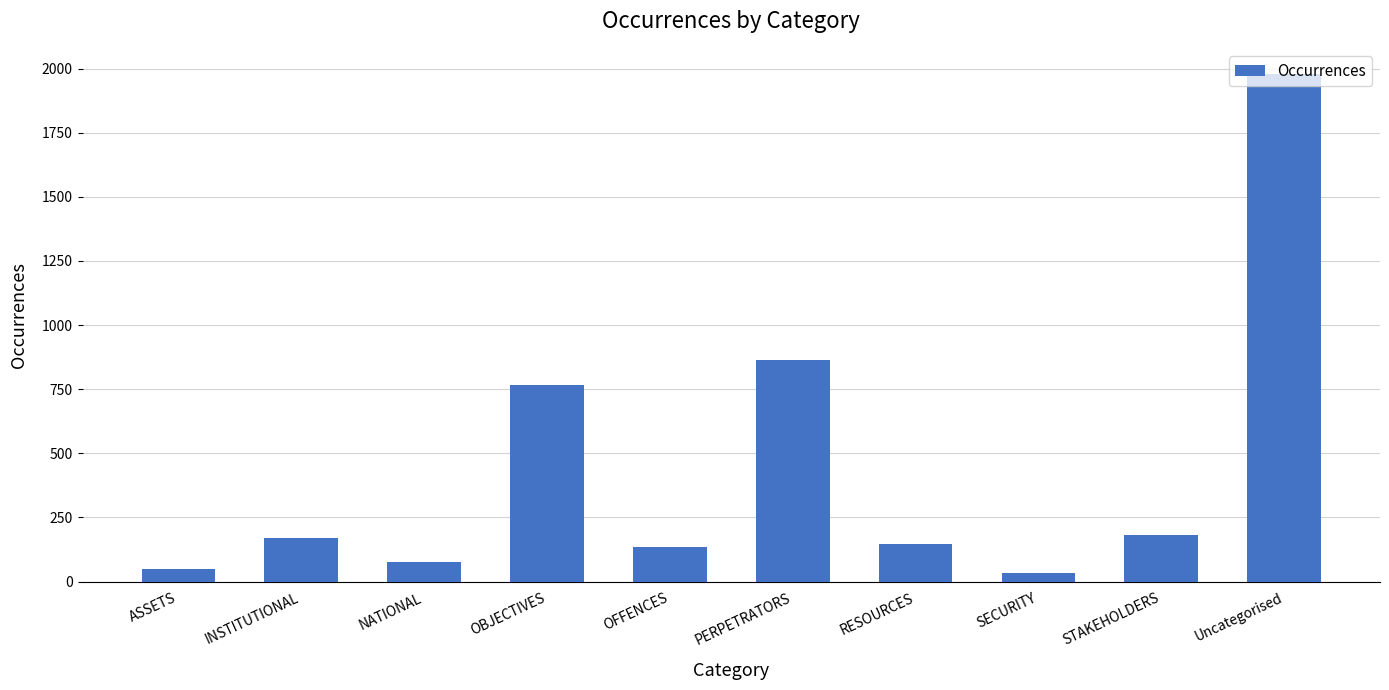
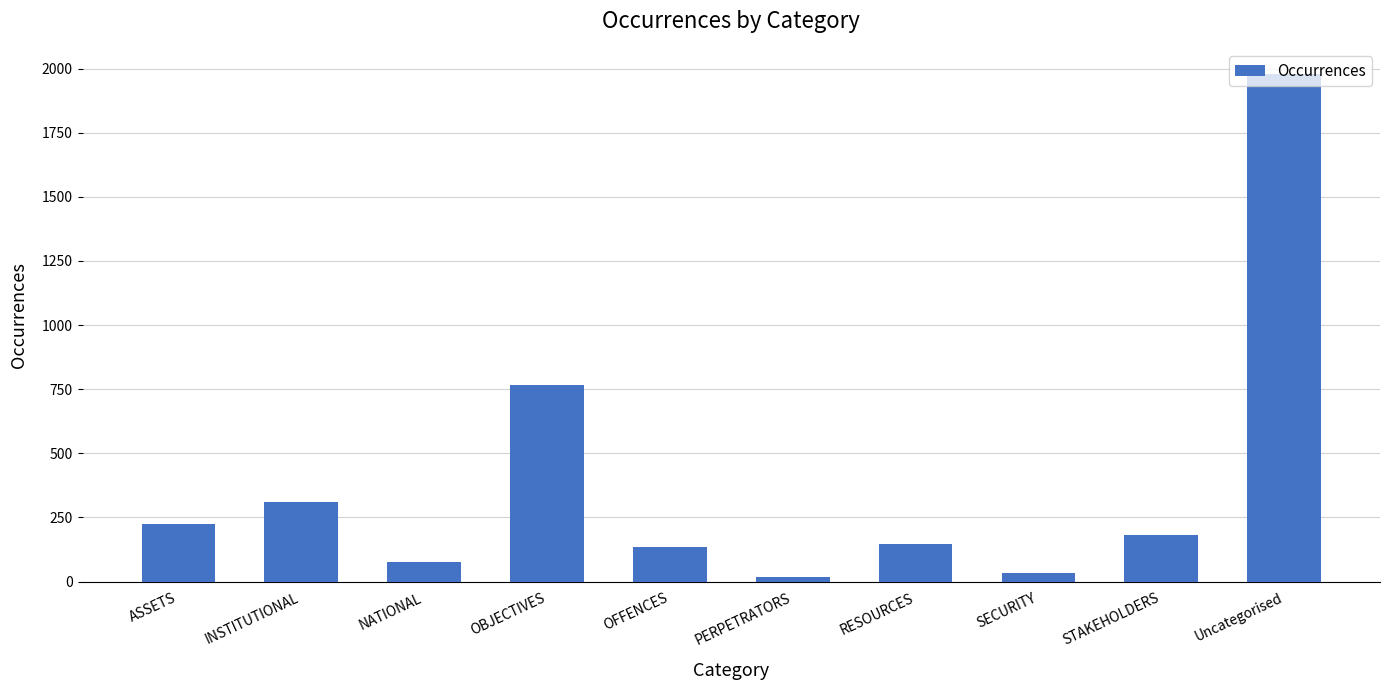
ASSETS: 50 -> 220
INSTITUTIONAL: 170 -> 310
PERPETRATORS: 860 -> 20
